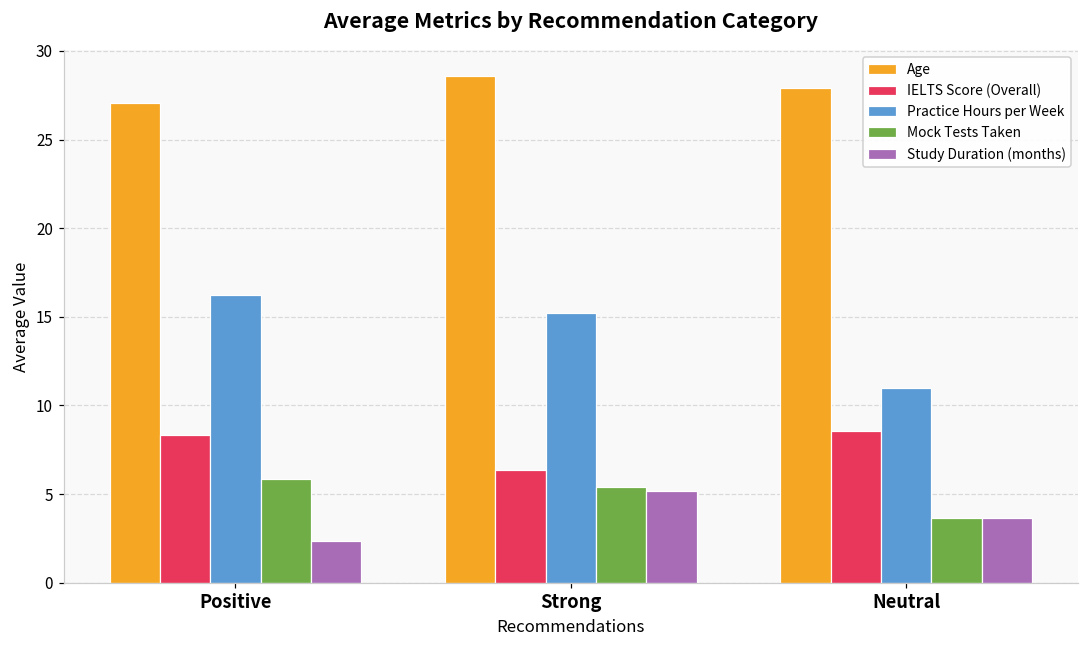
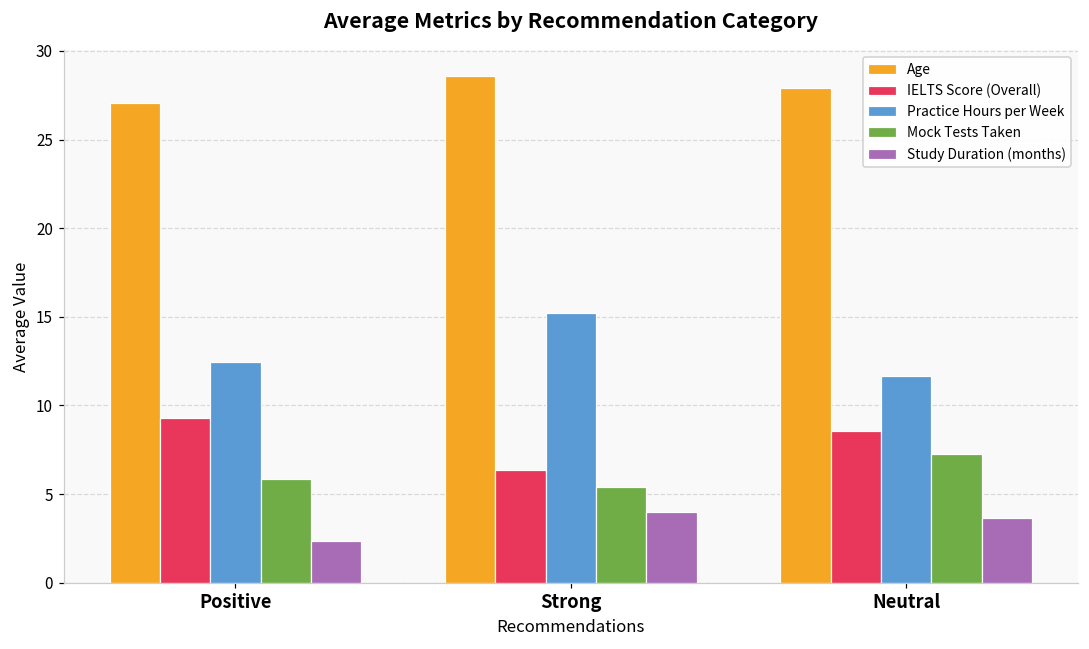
IELTS Score (Overall), Positive: 8.3 -> 9.3
Practice Hours per Week, Positive: 16.3 -> 12.5
Study Duration (months), Strong: 5.2 -> 4.0
Practice Hours per Week, Neutral: 11.0 -> 11.7
Mock Tests Taken, Neutral: 3.7 -> 7.3
